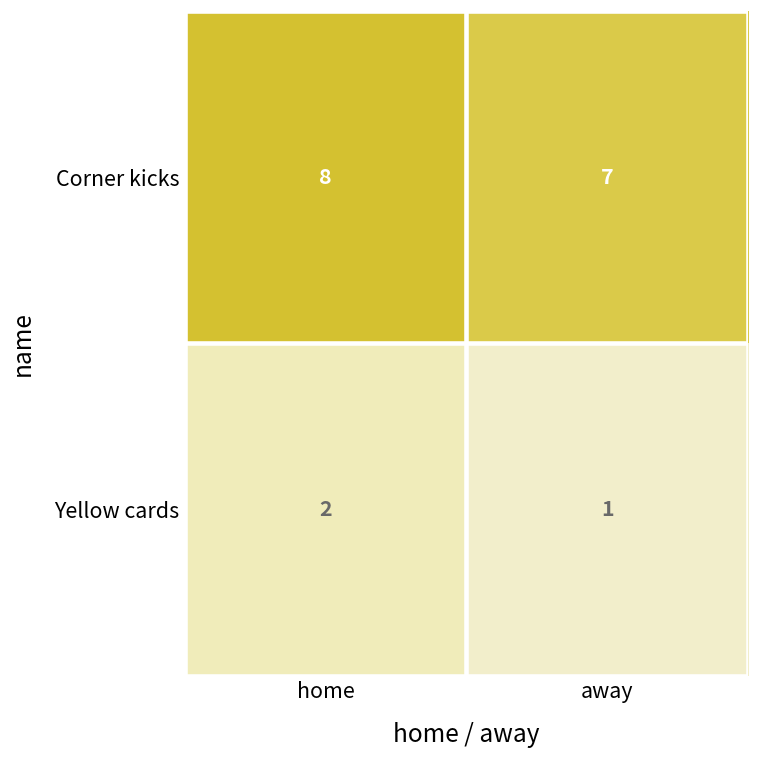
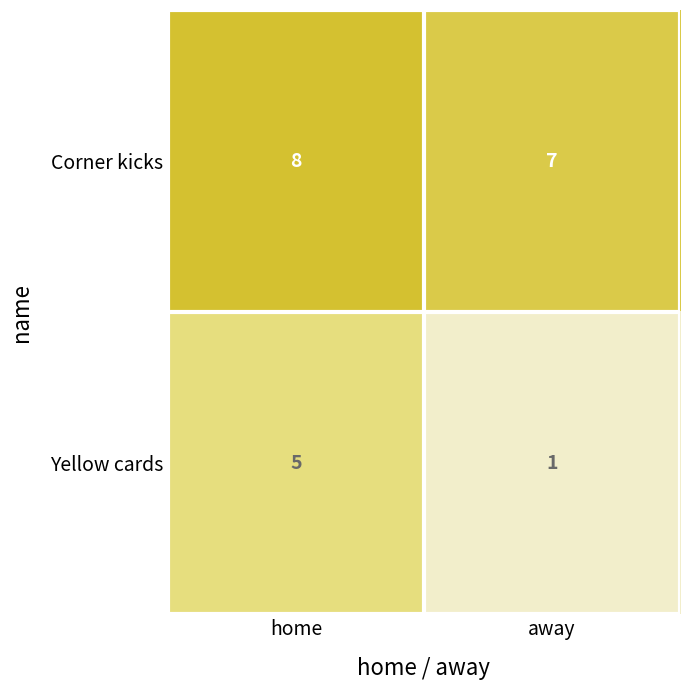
Yellow cards, home: 2 -> 5
